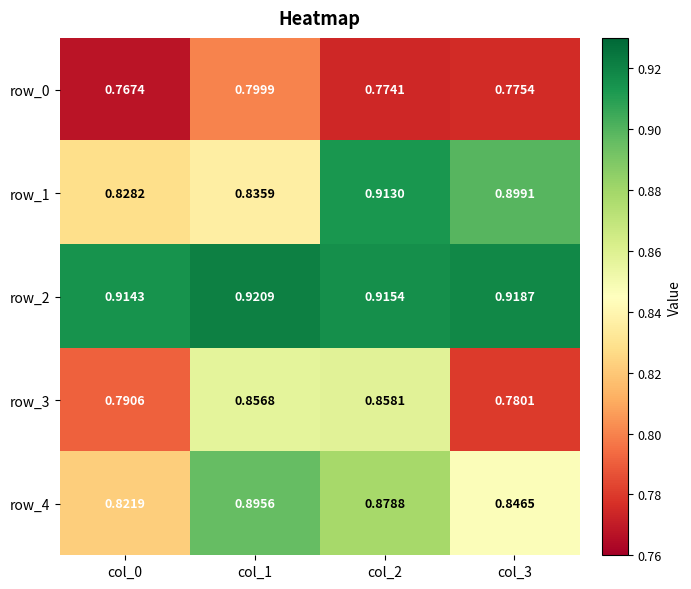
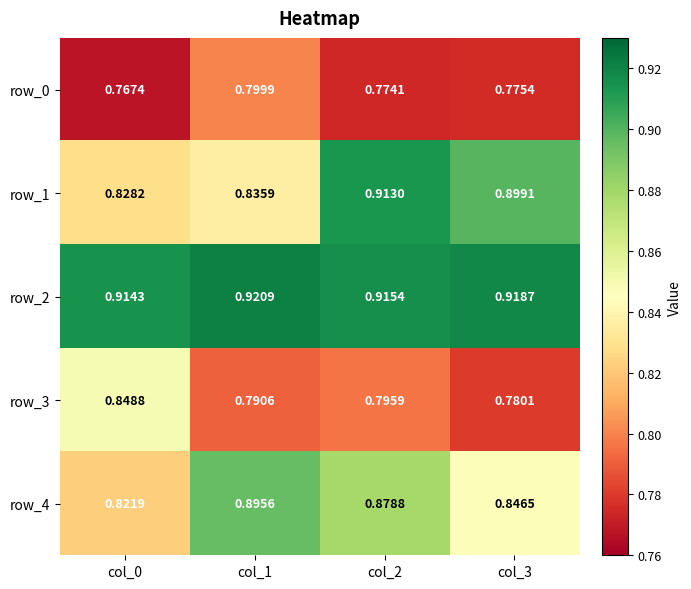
row_3, col_0: 0.7906 -> 0.8488
row_3, col_1: 0.8568 -> 0.7906
row_3, col_2: 0.8581 -> 0.7959
